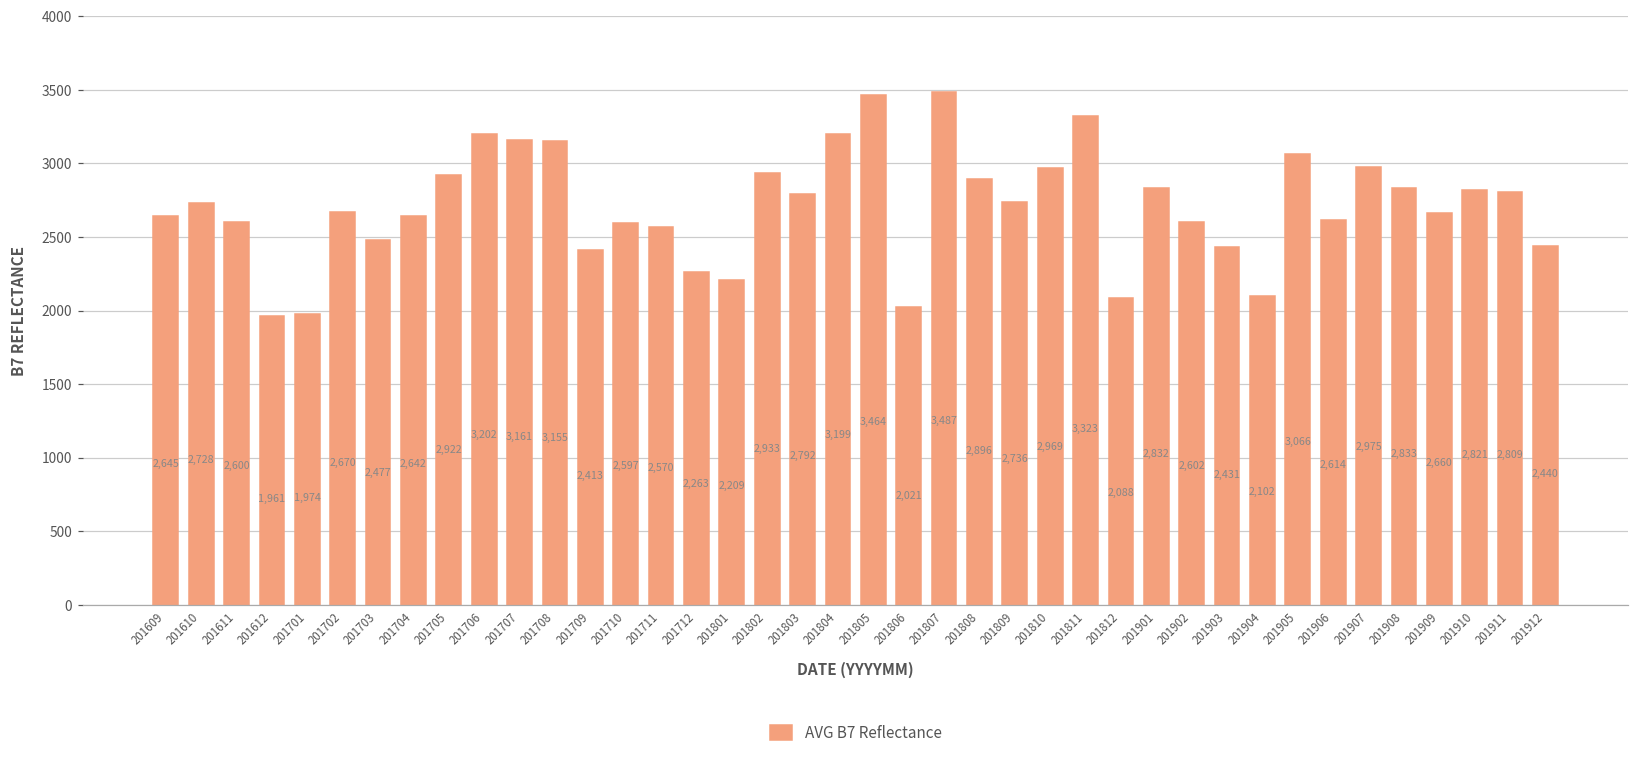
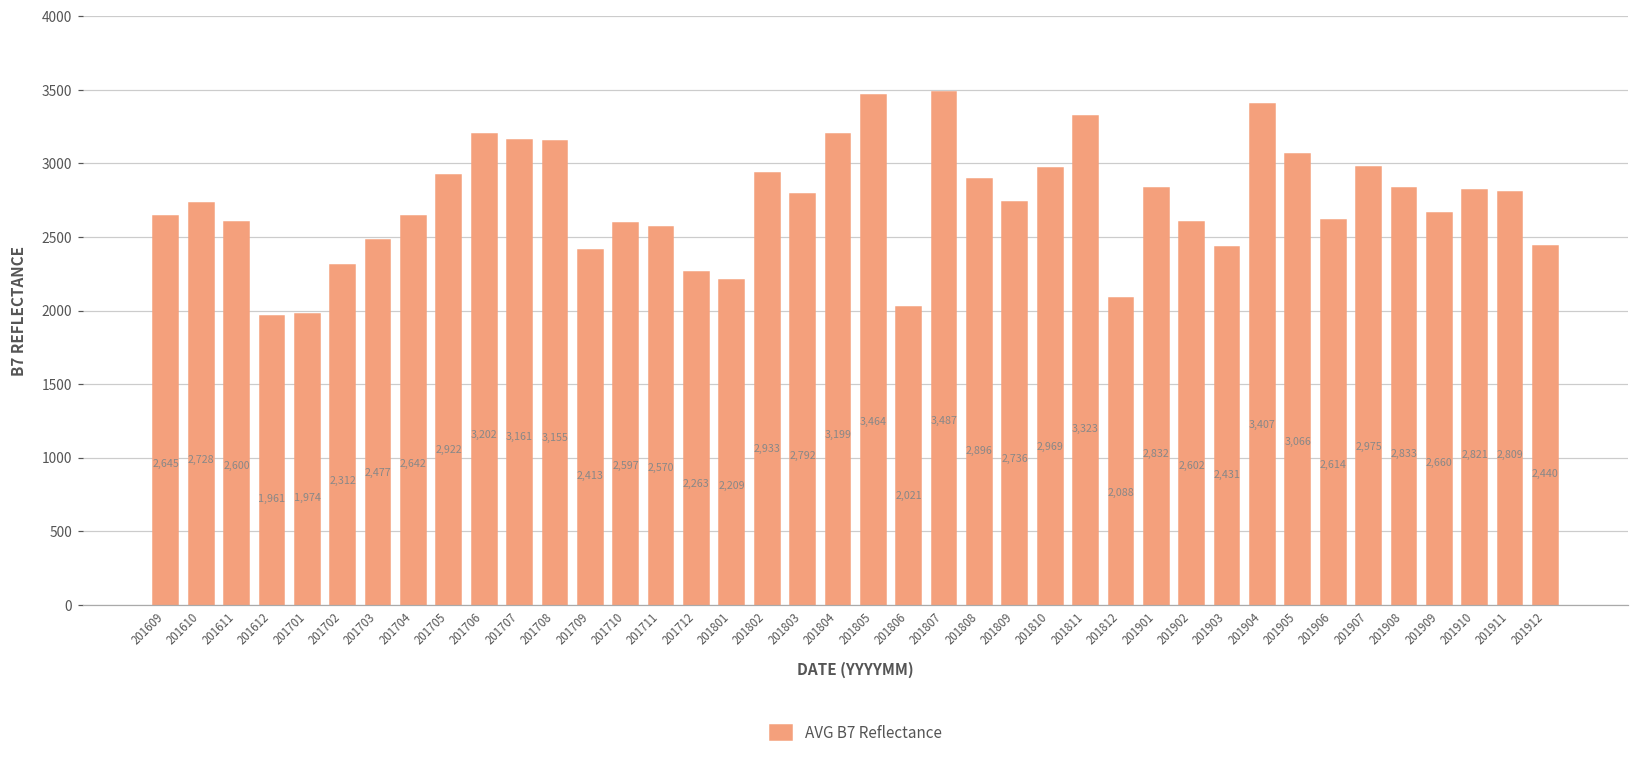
201702: 2,670 -> 2,312
201904: 2,102 -> 3,407
